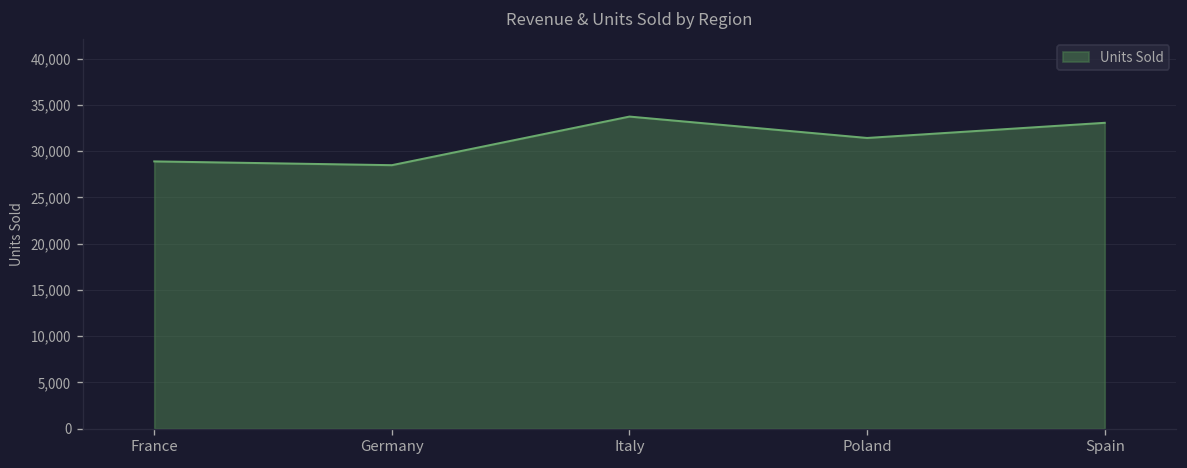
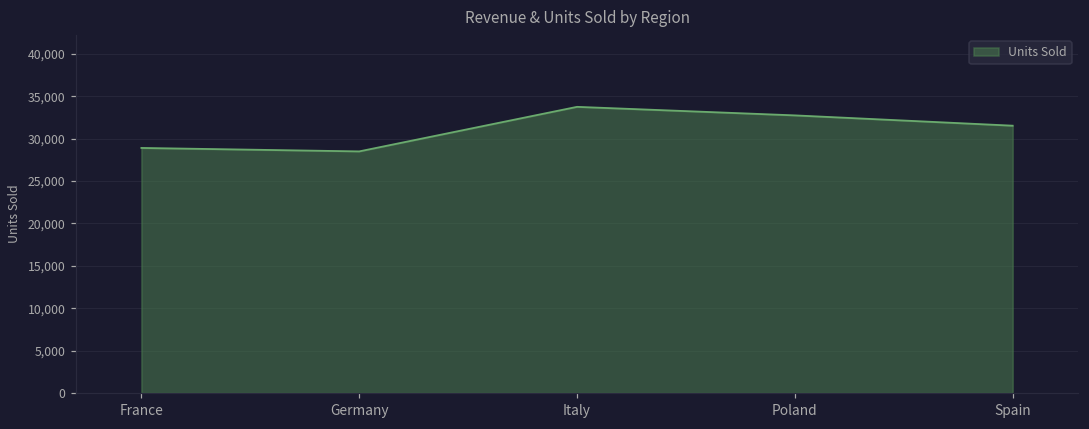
Poland: 31,000 -> 33,000
Spain: 33,000 -> 32,000
